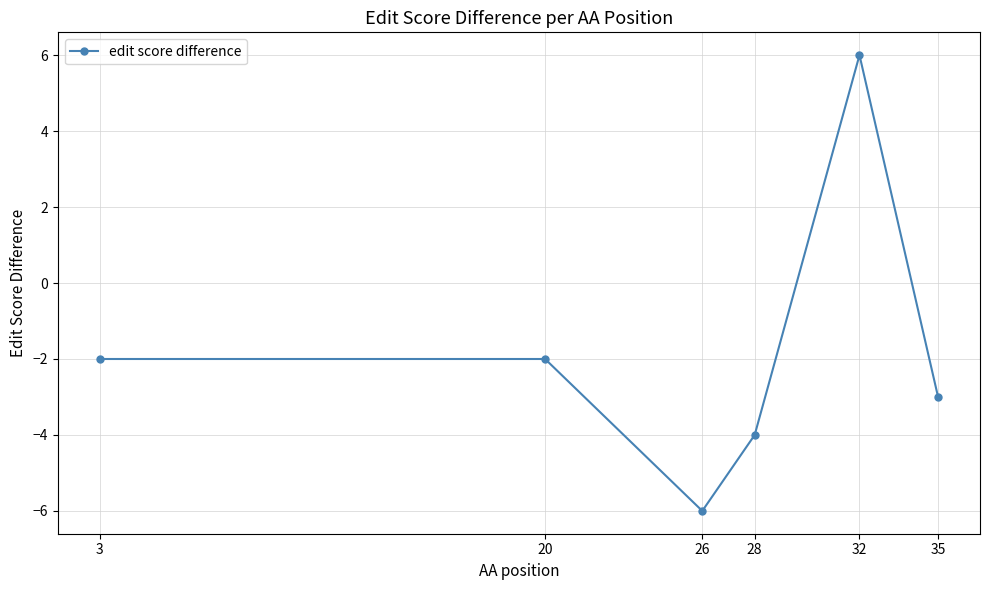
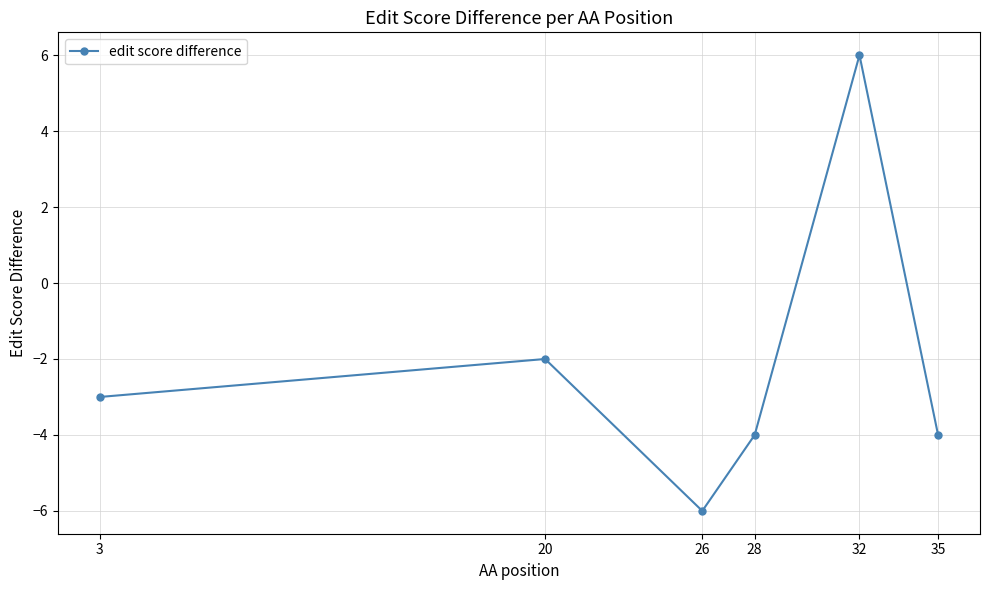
3: -2 -> -3
35: -3 -> -4
